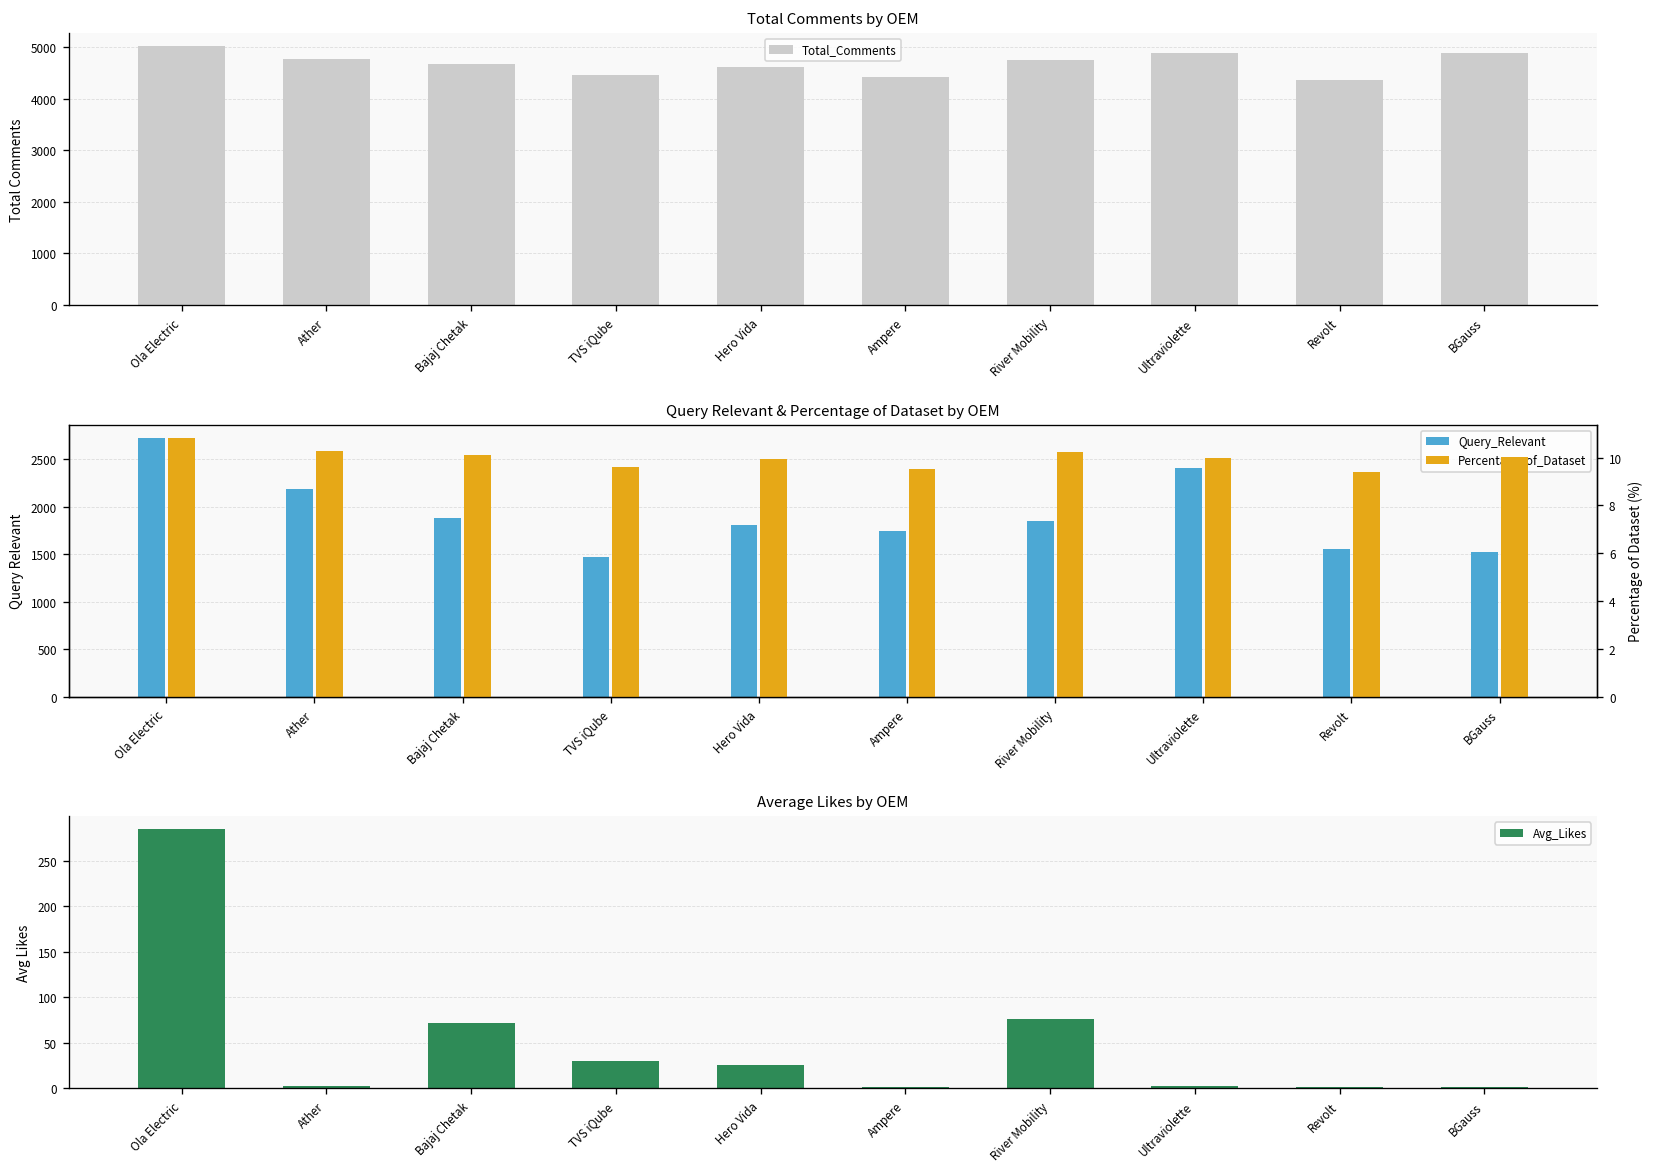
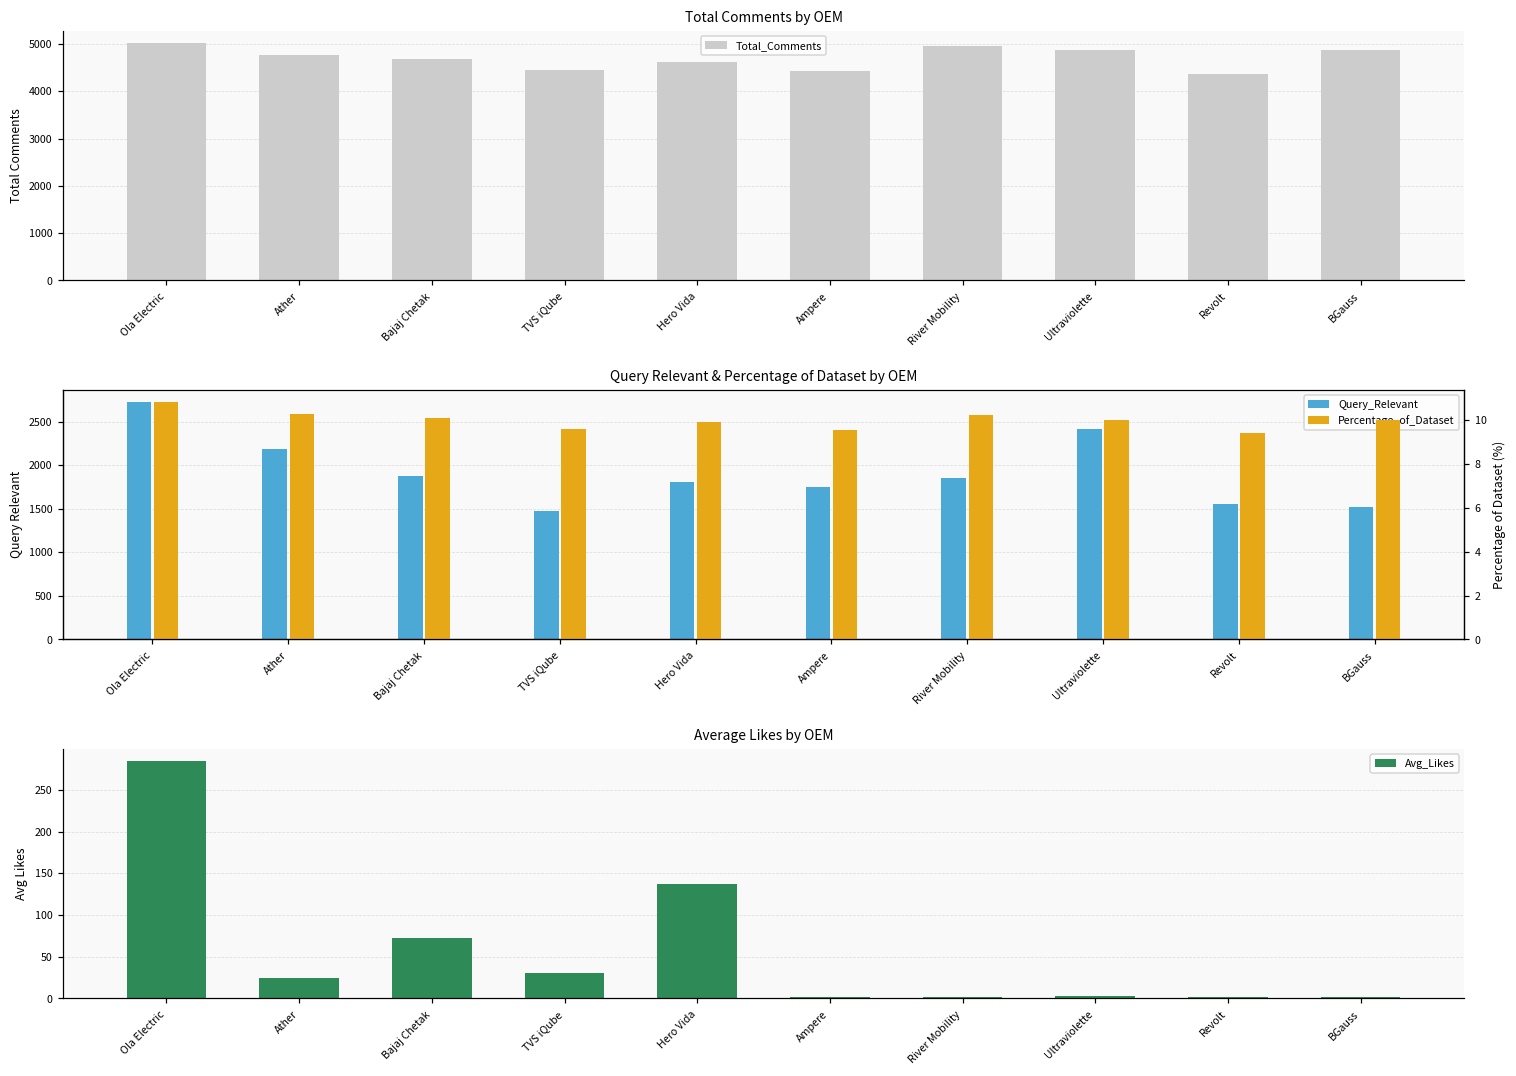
Total Comments by OEM, River Mobility: 4700 -> 5000
Average Likes by OEM, Ather: 0 -> 20
Average Likes by OEM, Hero Vida: 30 -> 140
Average Likes by OEM, River Mobility: 80 -> 0
